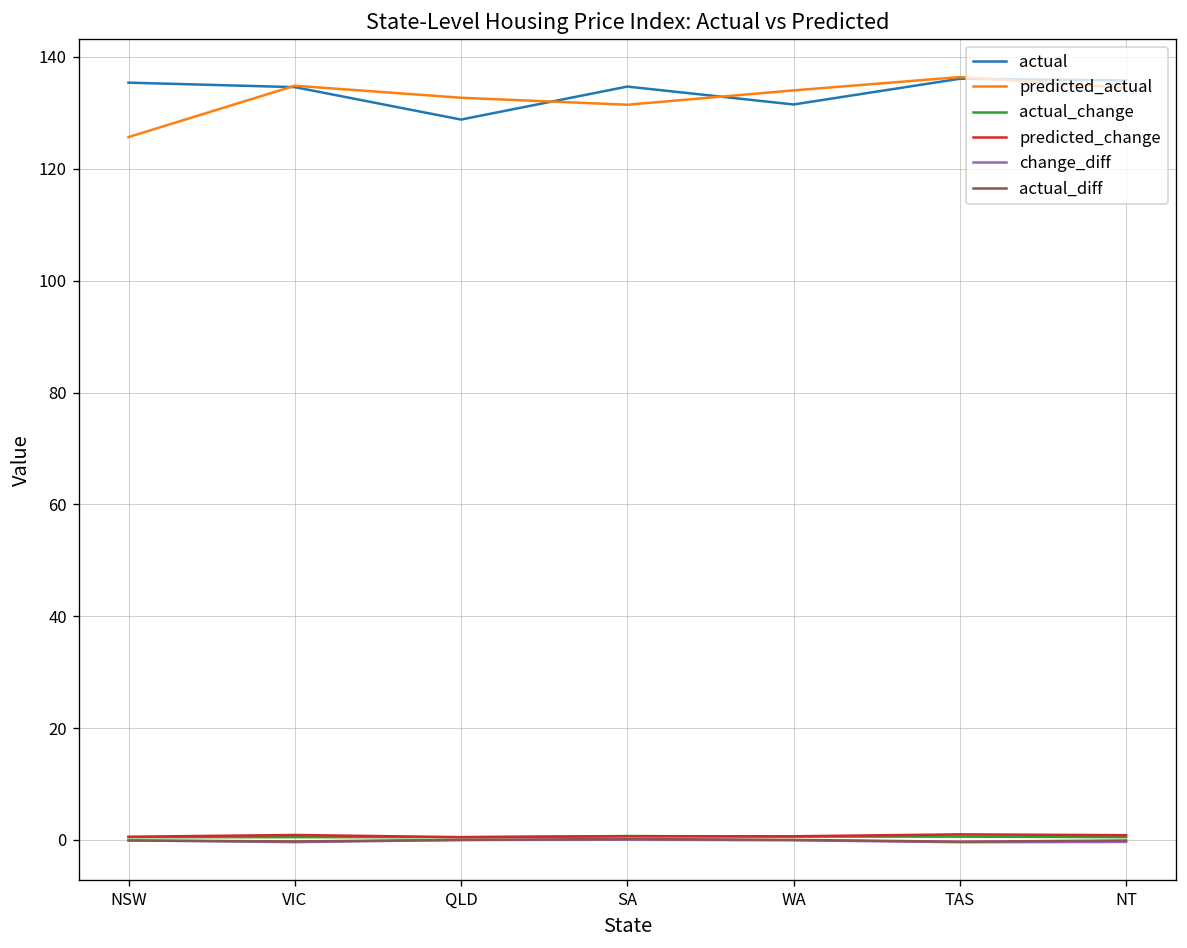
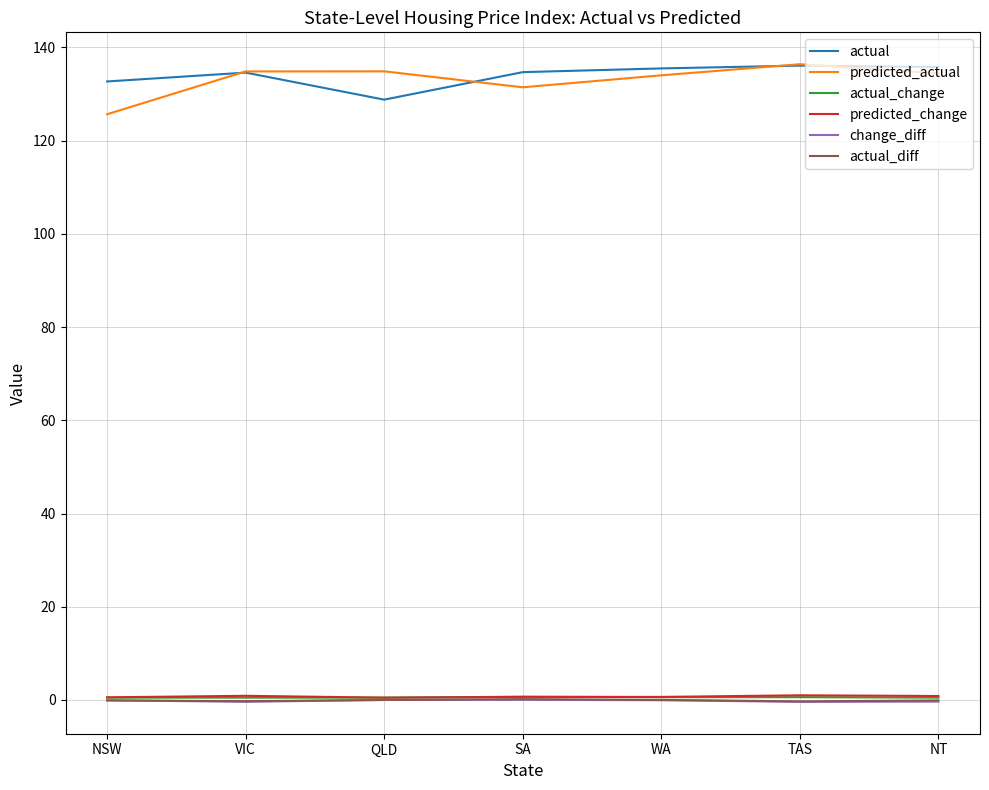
actual, NSW: 135 -> 133
predicted_actual, QLD: 133 -> 135
actual, WA: 132 -> 136
